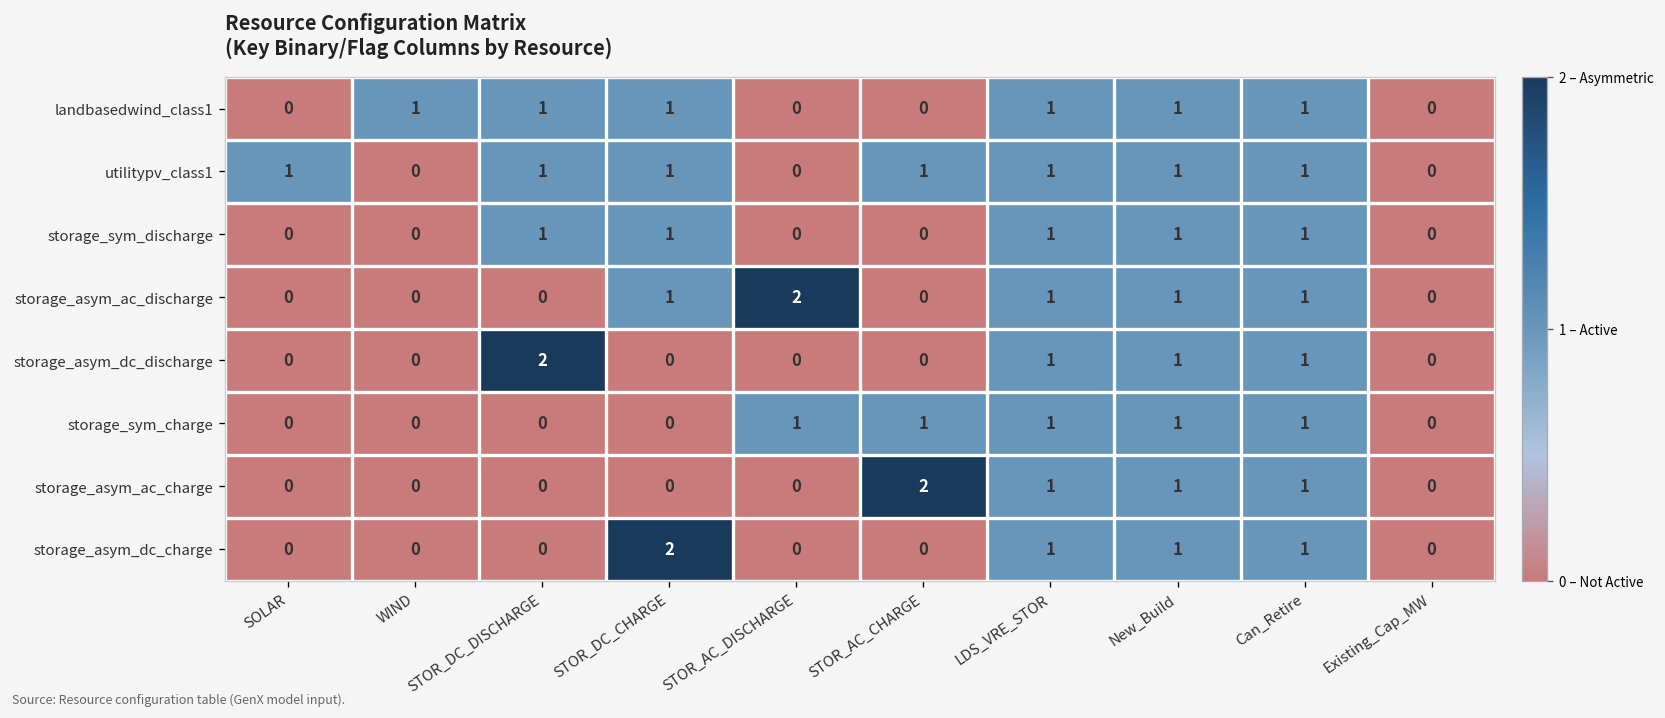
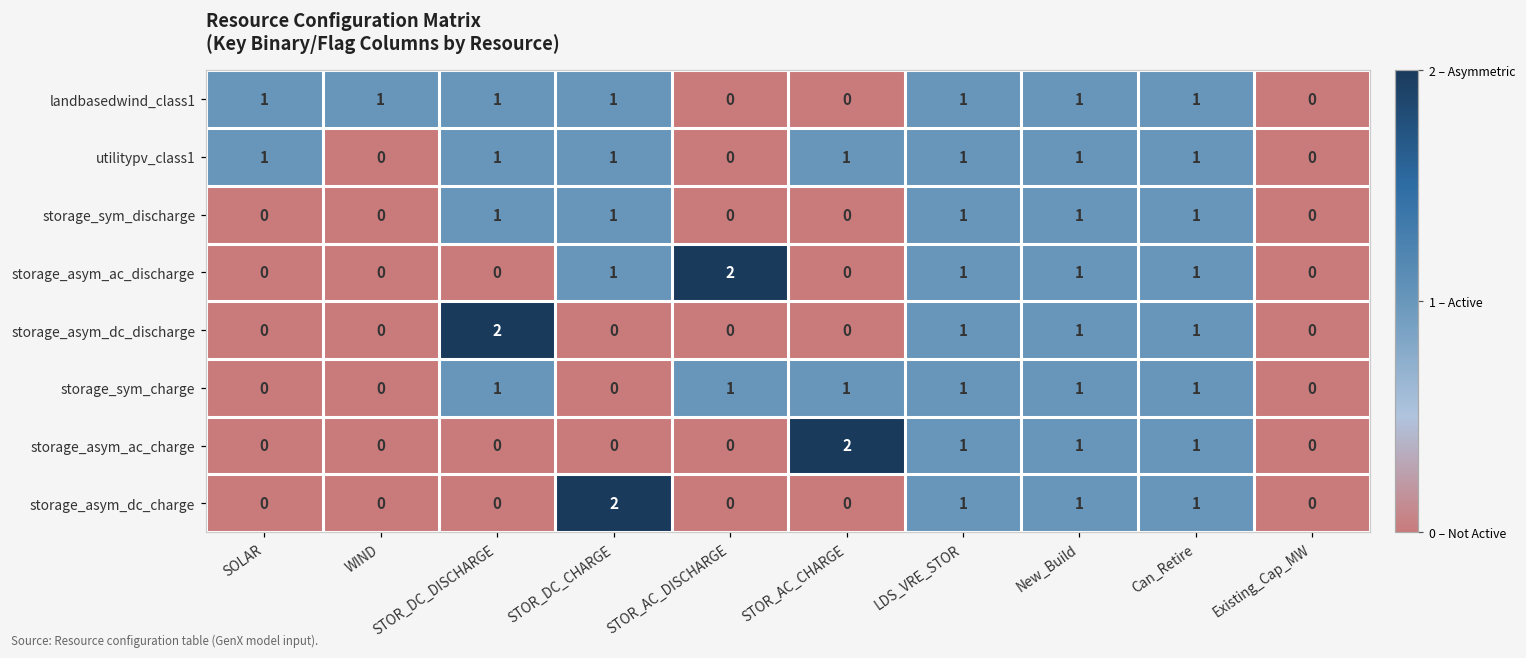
landbasedwind_class1, SOLAR: 0 -> 1
storage_sym_charge, STOR_DC_DISCHARGE: 0 -> 1
